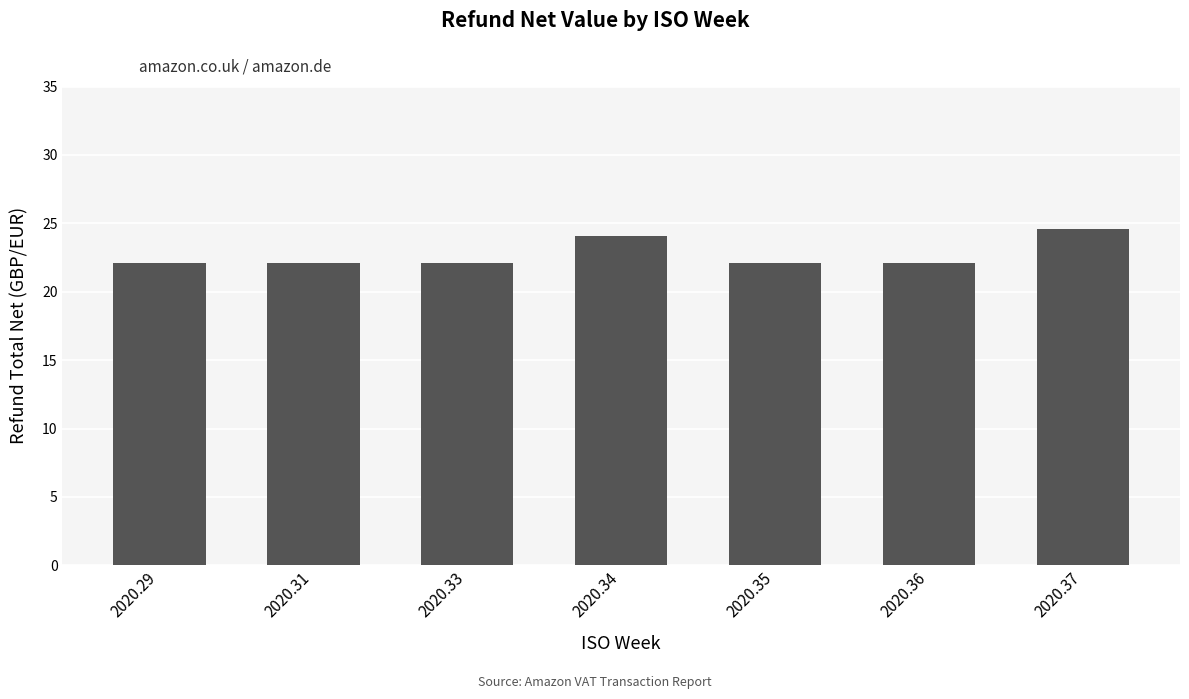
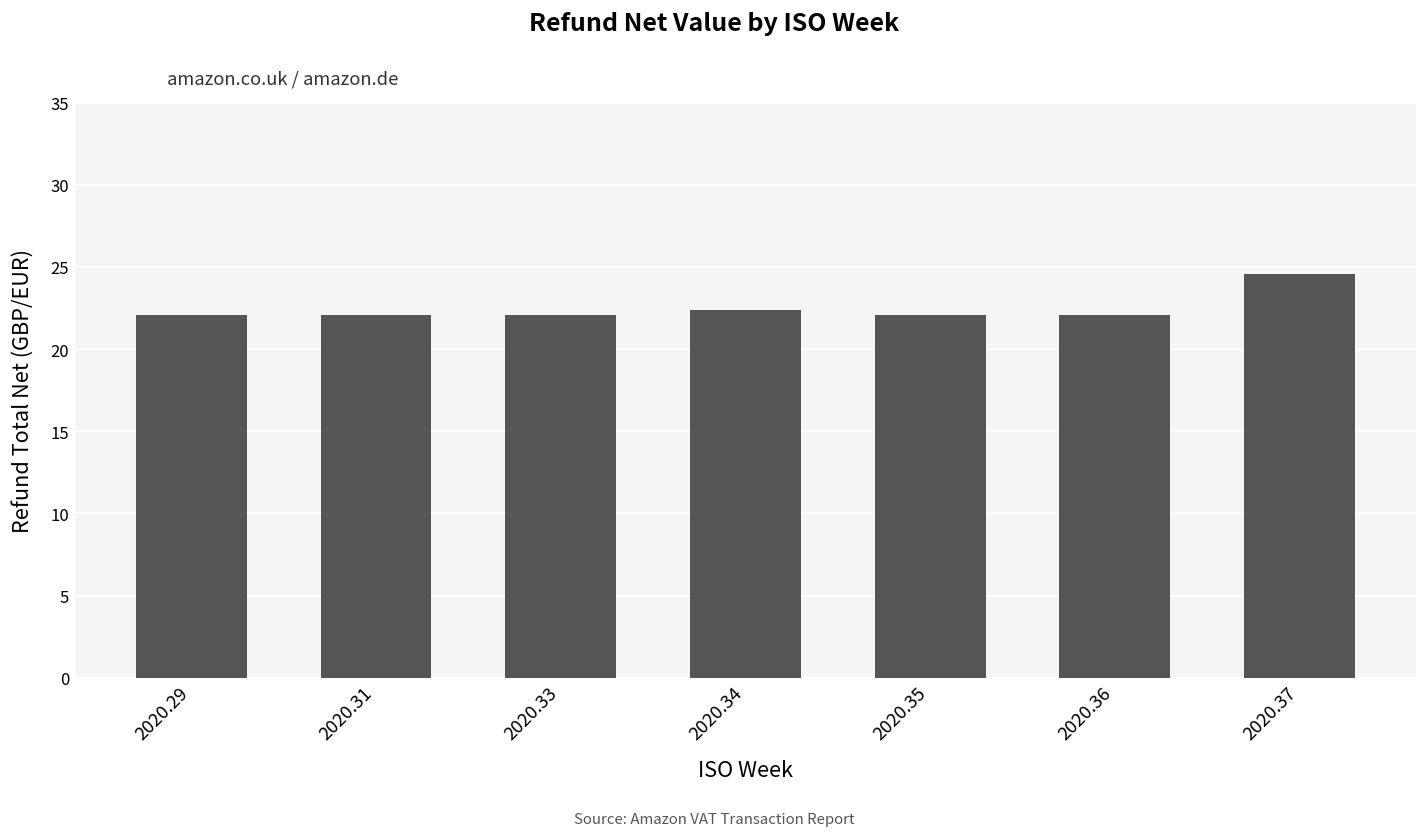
2020.34: 24.1 -> 22.4
